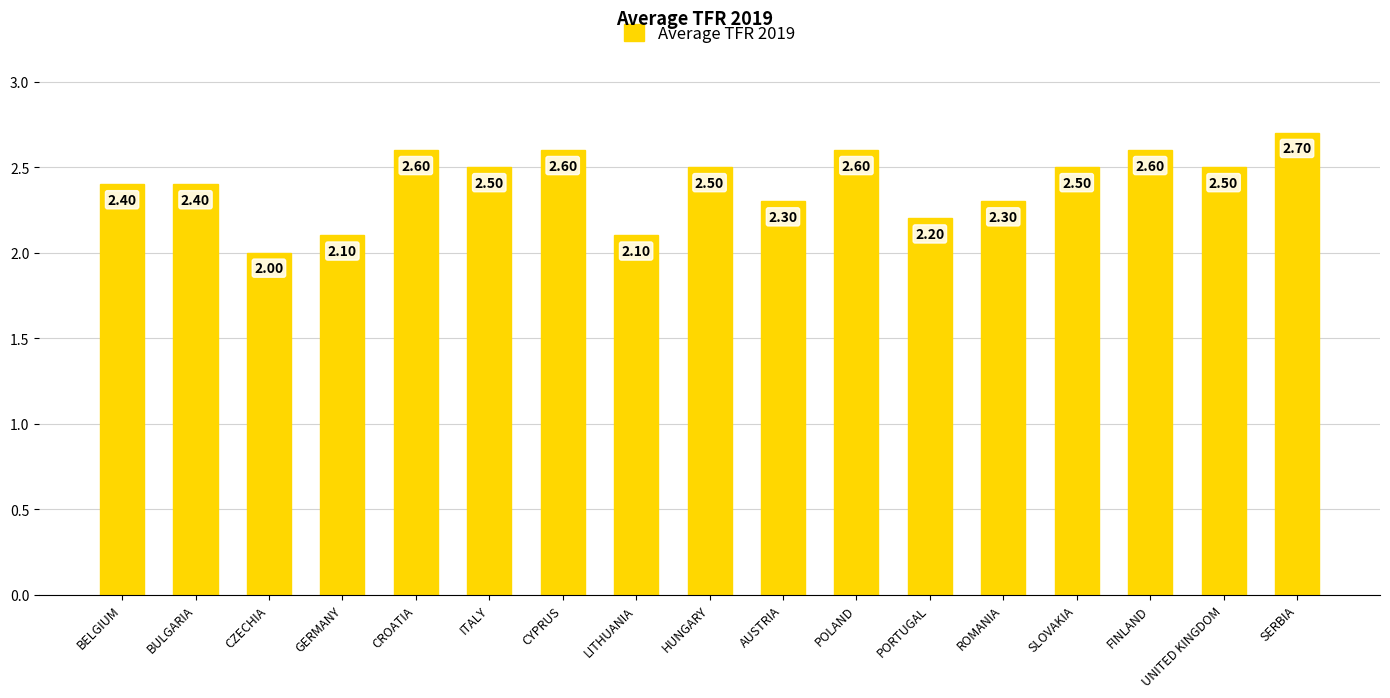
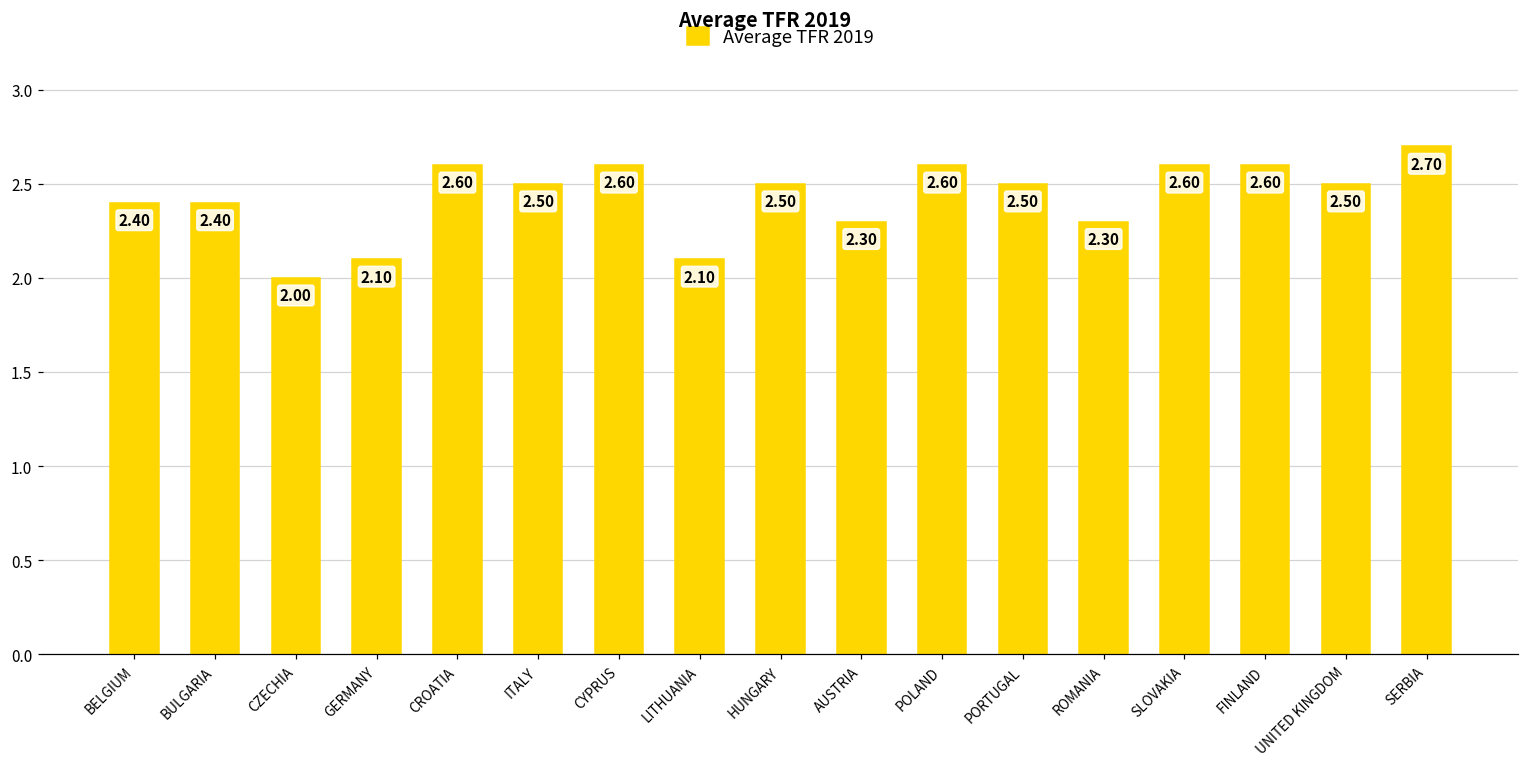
PORTUGAL: 2.20 -> 2.50
SLOVAKIA: 2.50 -> 2.60
